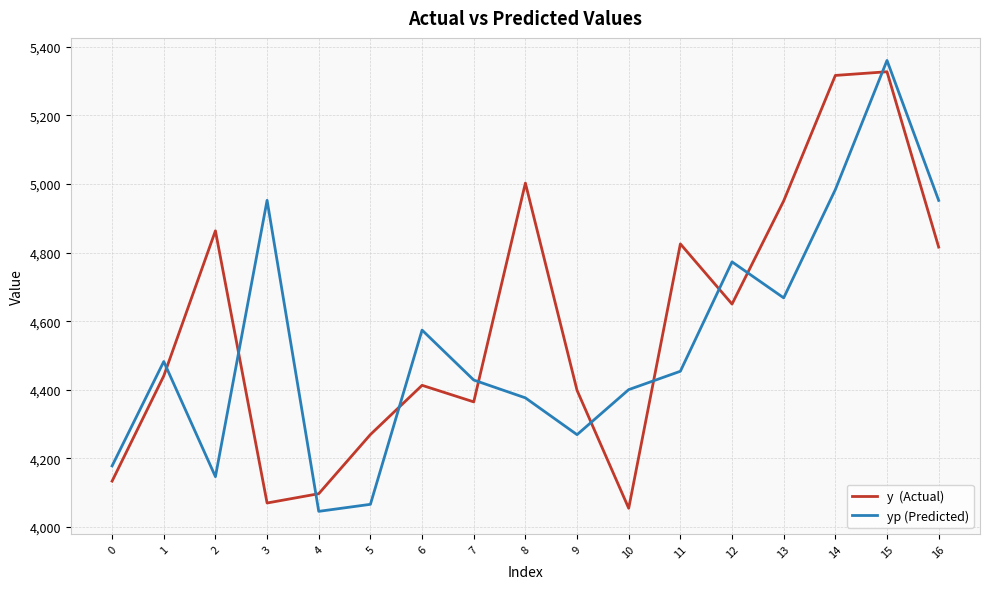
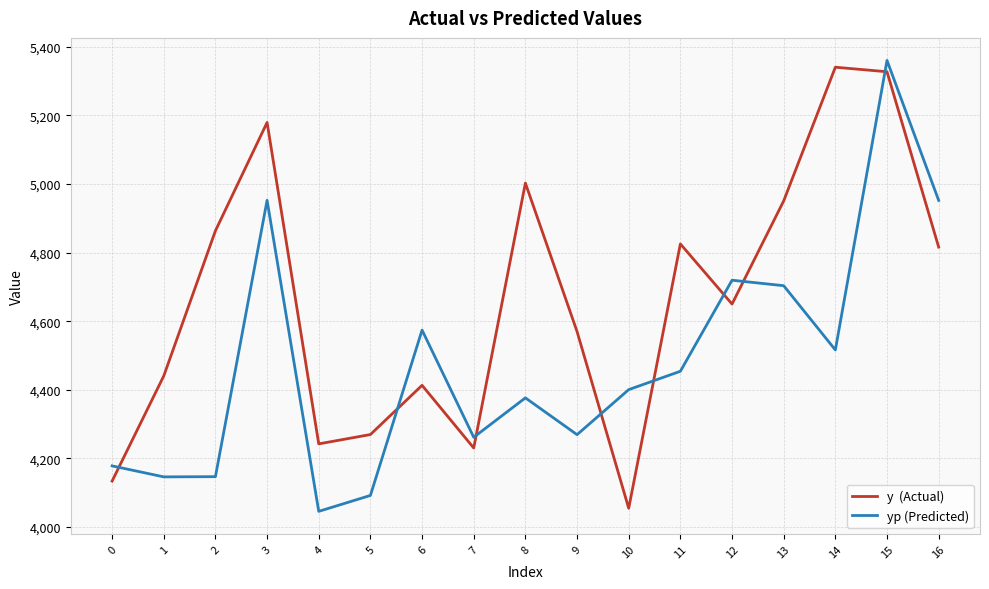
yp (Predicted), 1: 4,480 -> 4,150
y (Actual), 3: 4,070 -> 5,180
y (Actual), 4: 4,100 -> 4,240
yp (Predicted), 5: 4,070 -> 4,090
y (Actual), 7: 4,360 -> 4,230
yp (Predicted), 7: 4,430 -> 4,260
y (Actual), 9: 4,400 -> 4,570
yp (Predicted), 12: 4,770 -> 4,720
yp (Predicted), 13: 4,670 -> 4,700
y (Actual), 14: 5,320 -> 5,340
yp (Predicted), 14: 4,980 -> 4,520
